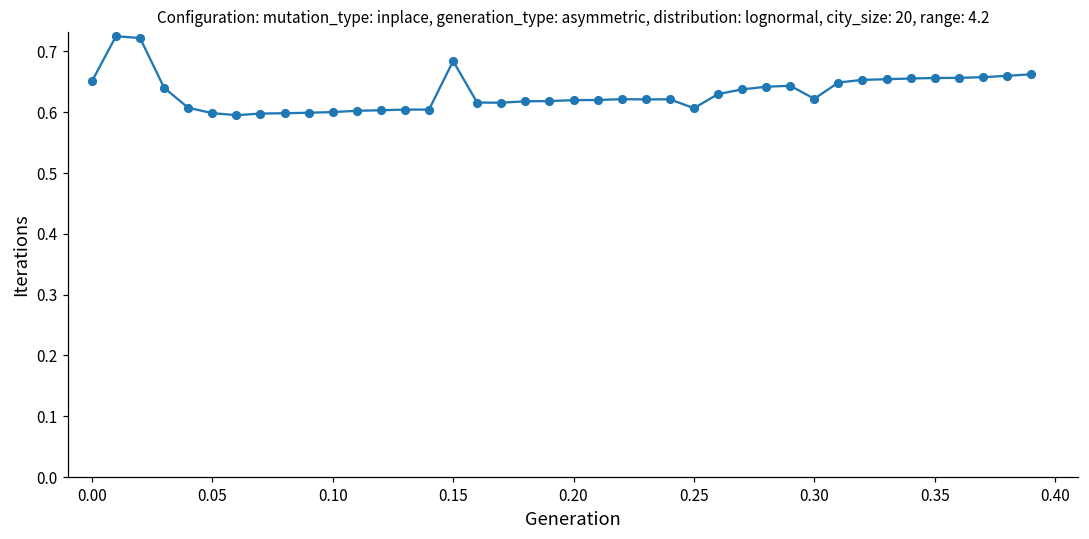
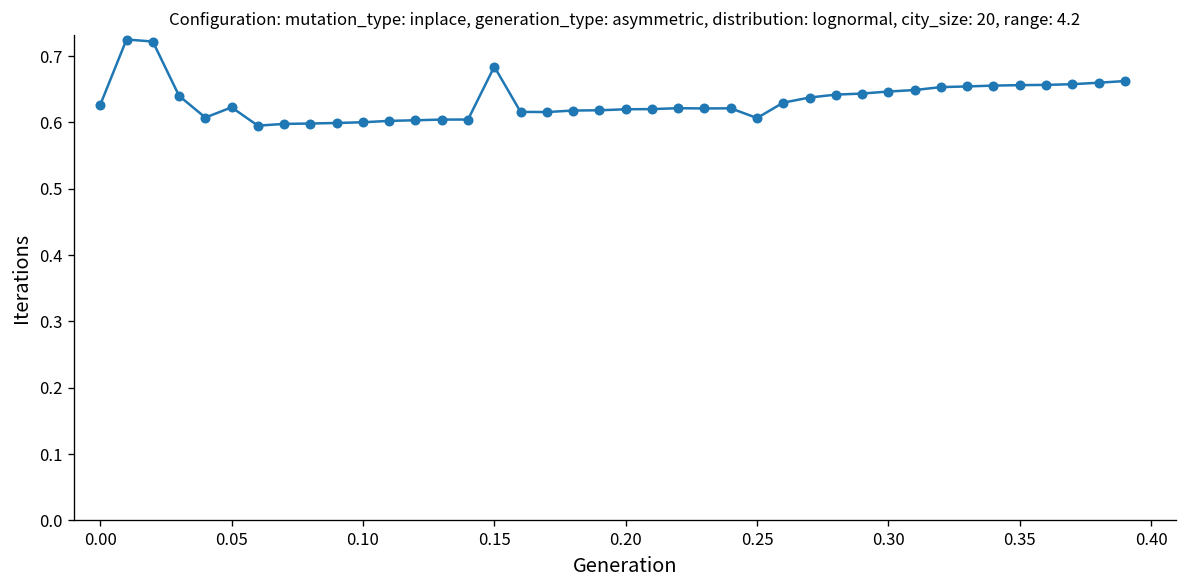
0.00: 0.65 -> 0.63
0.05: 0.60 -> 0.62
0.30: 0.62 -> 0.65
